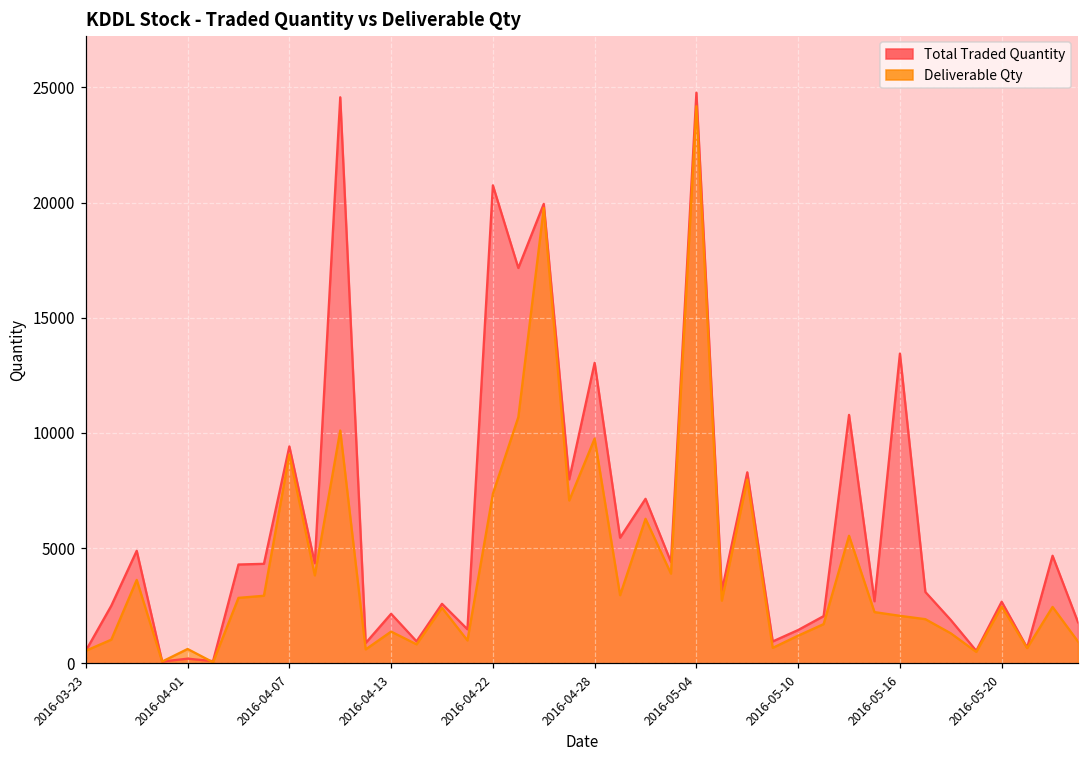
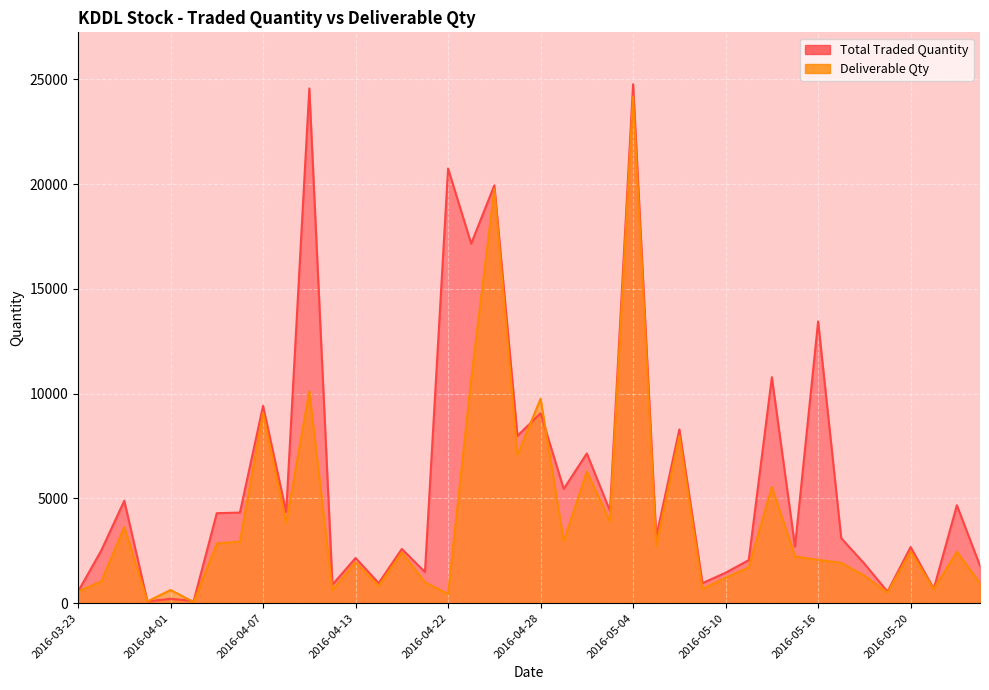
Deliverable Qty, 2016-04-13: 1400 -> 1900
Deliverable Qty, 2016-04-22: 7400 -> 400
Total Traded Quantity, 2016-04-28: 13000 -> 9100
